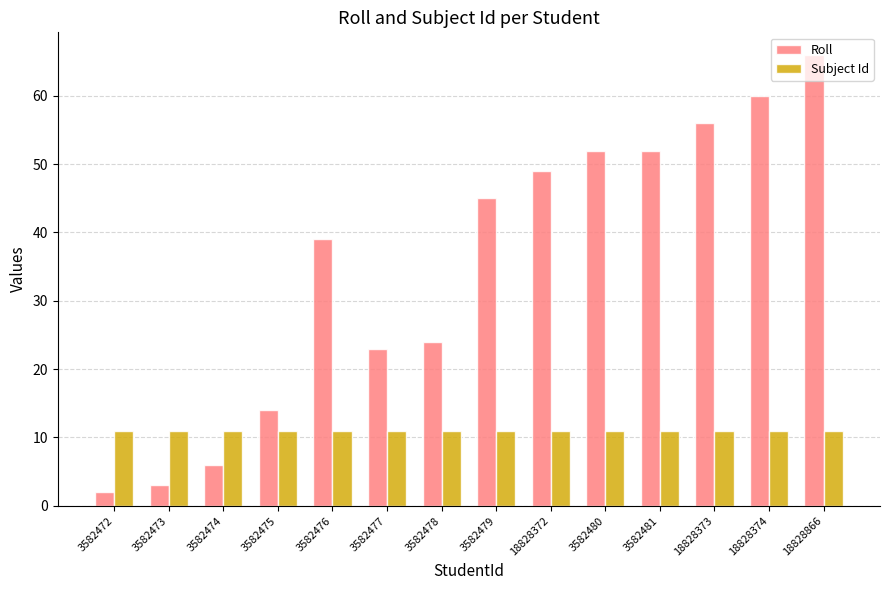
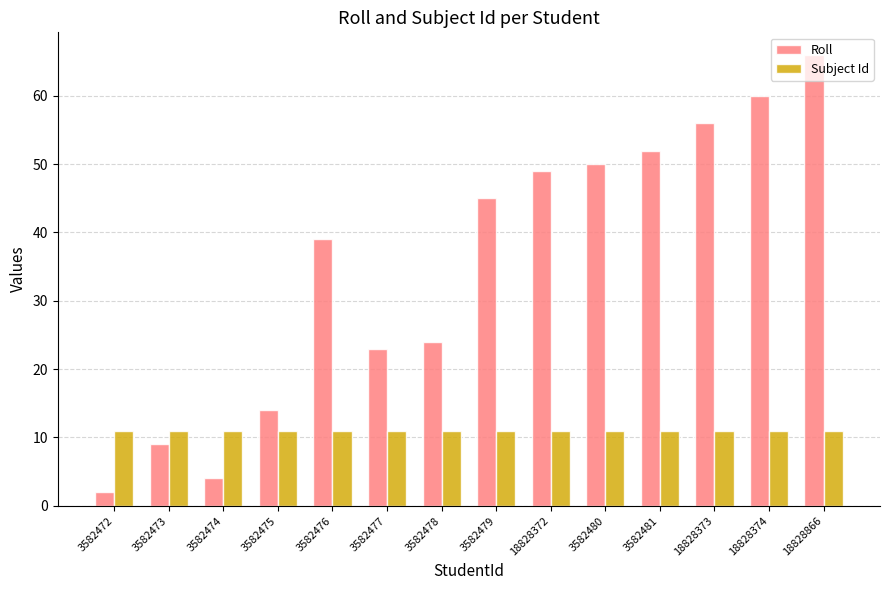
Roll, 3582473: 3 -> 9
Roll, 3582474: 6 -> 4
Roll, 3582480: 52 -> 50
